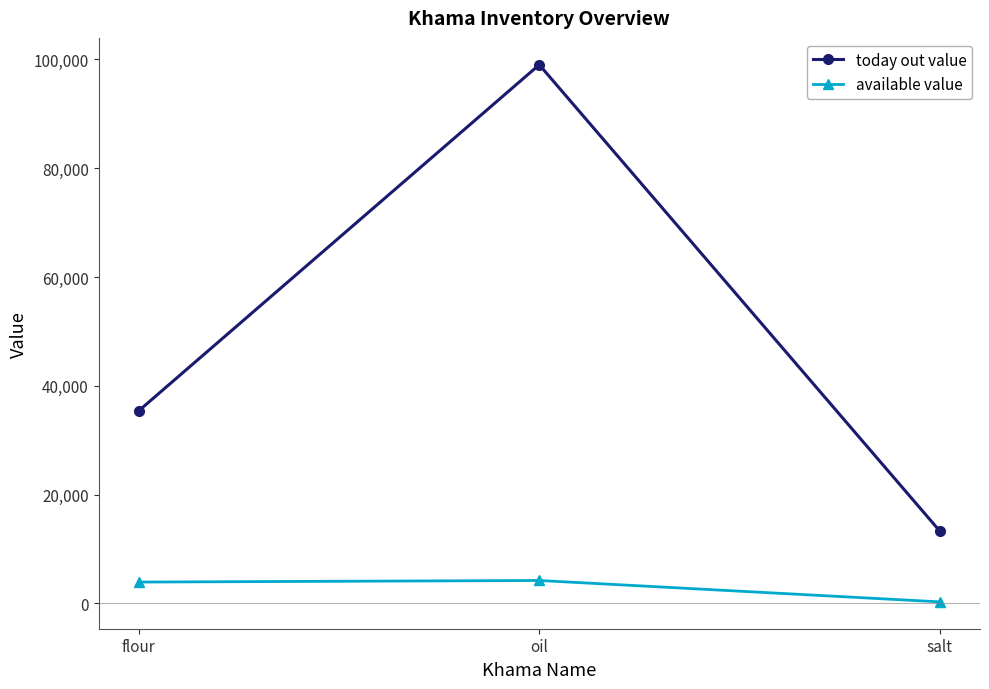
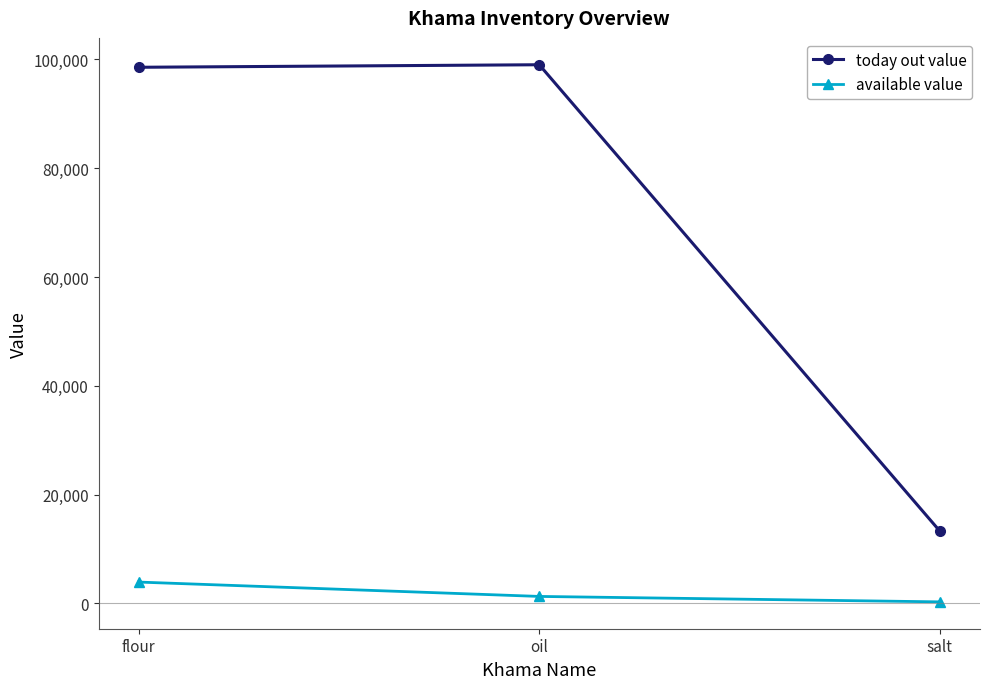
today out value, flour: 35,000 -> 99,000
available value, oil: 4,000 -> 1,000
